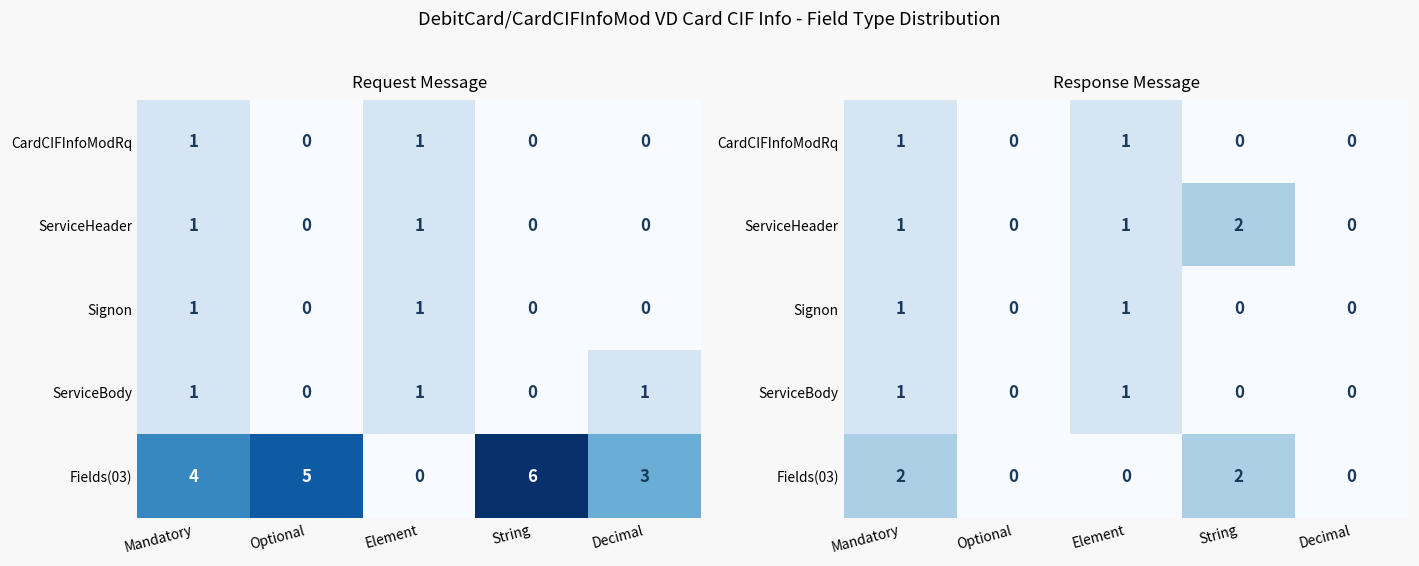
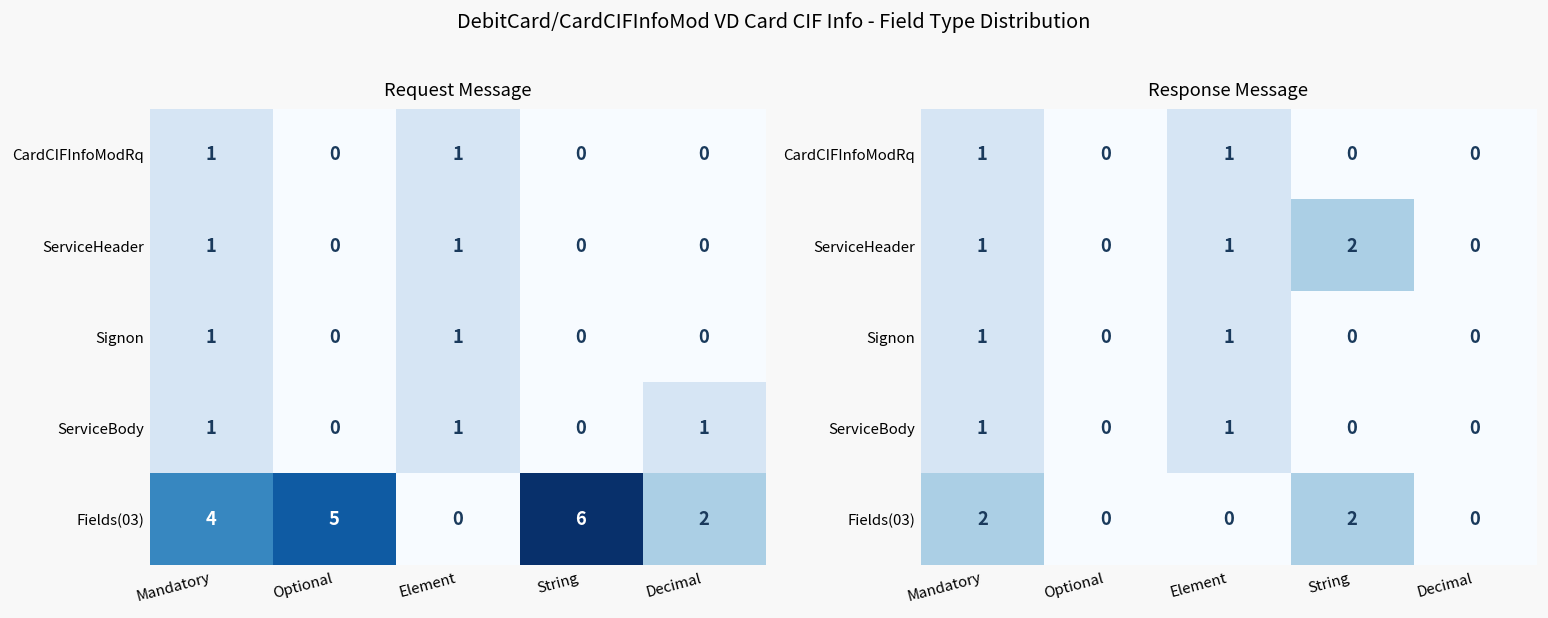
Request Message, Fields(03), Decimal: 3 -> 2
